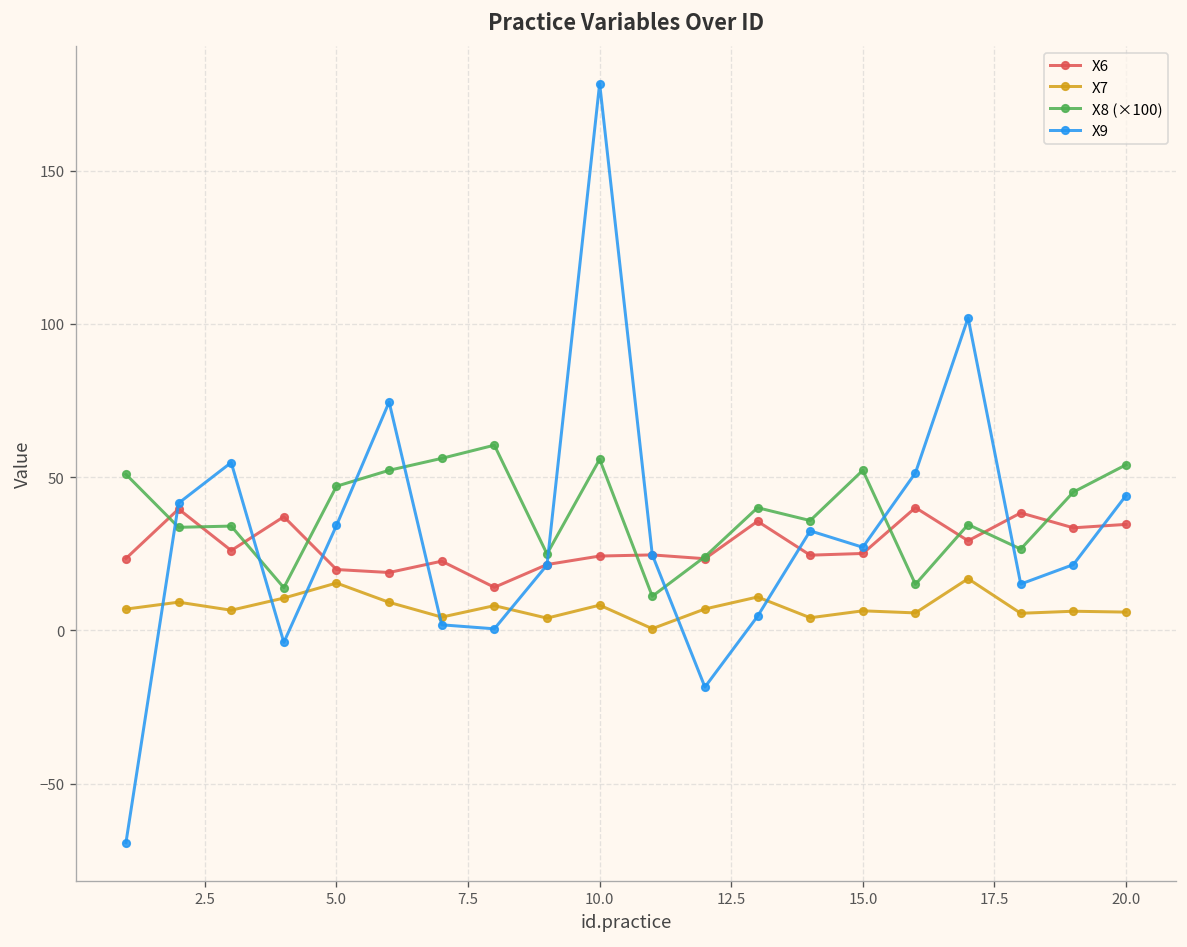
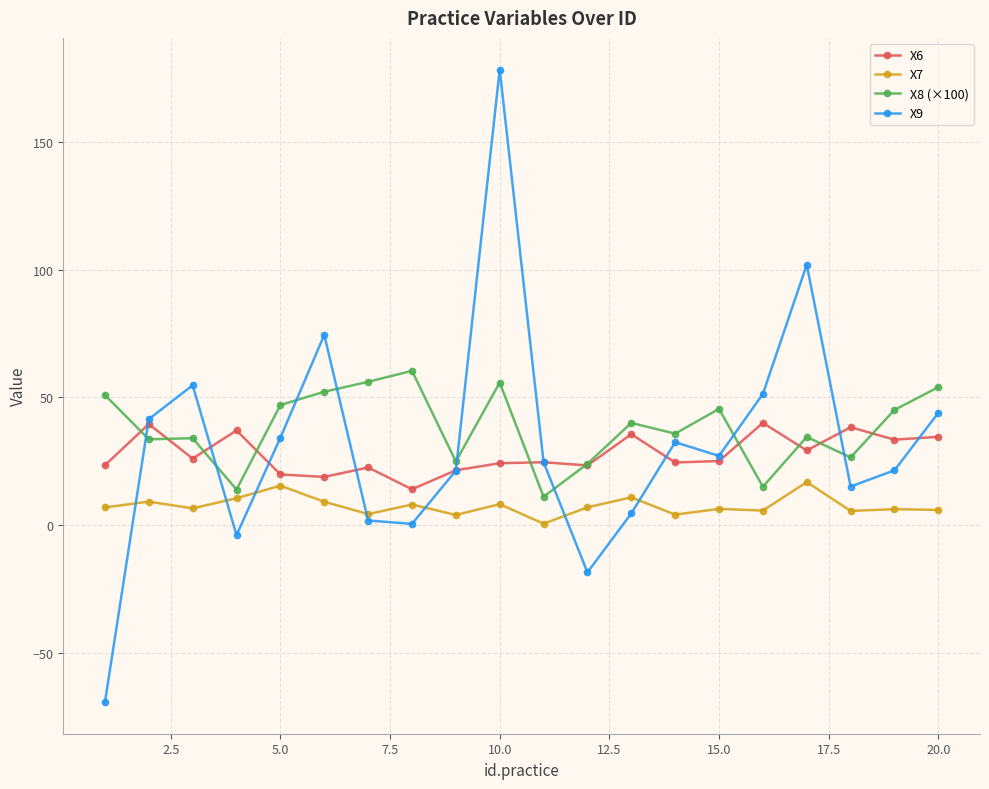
X8 (×100), 15.0: 52 -> 46
